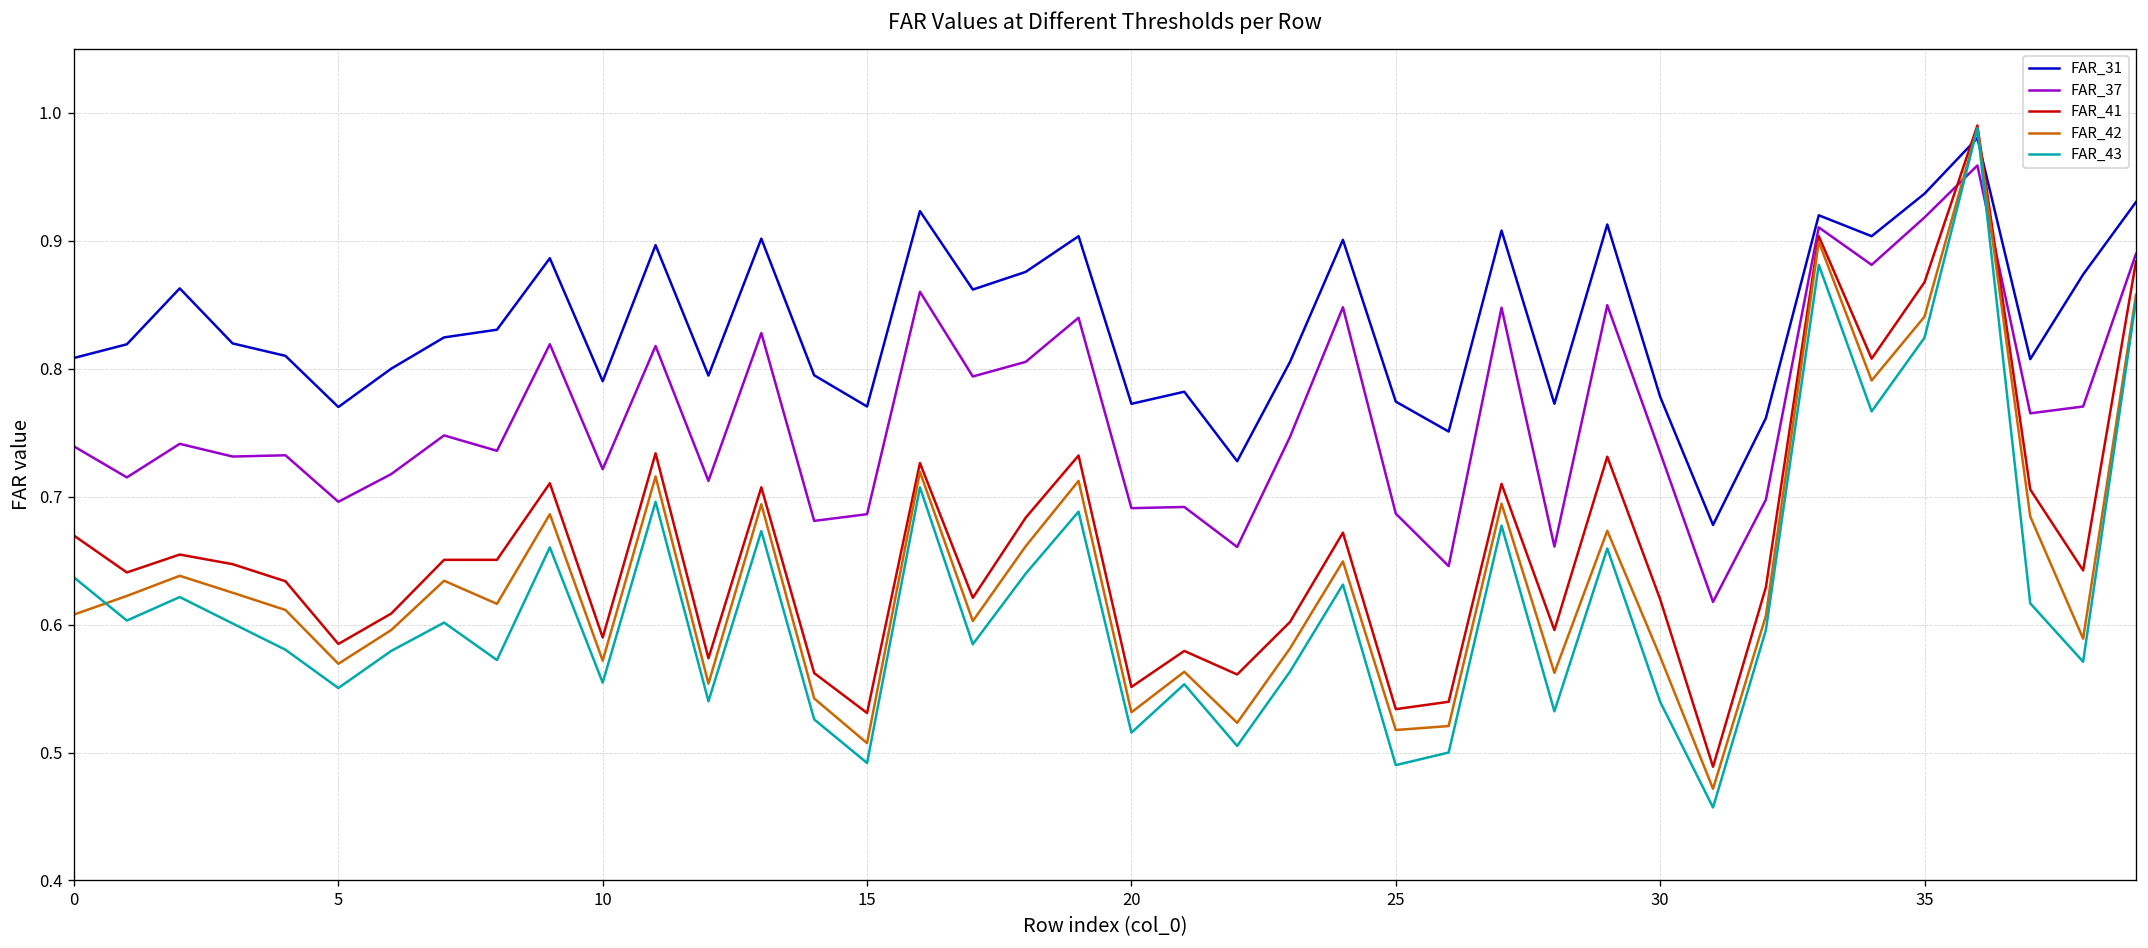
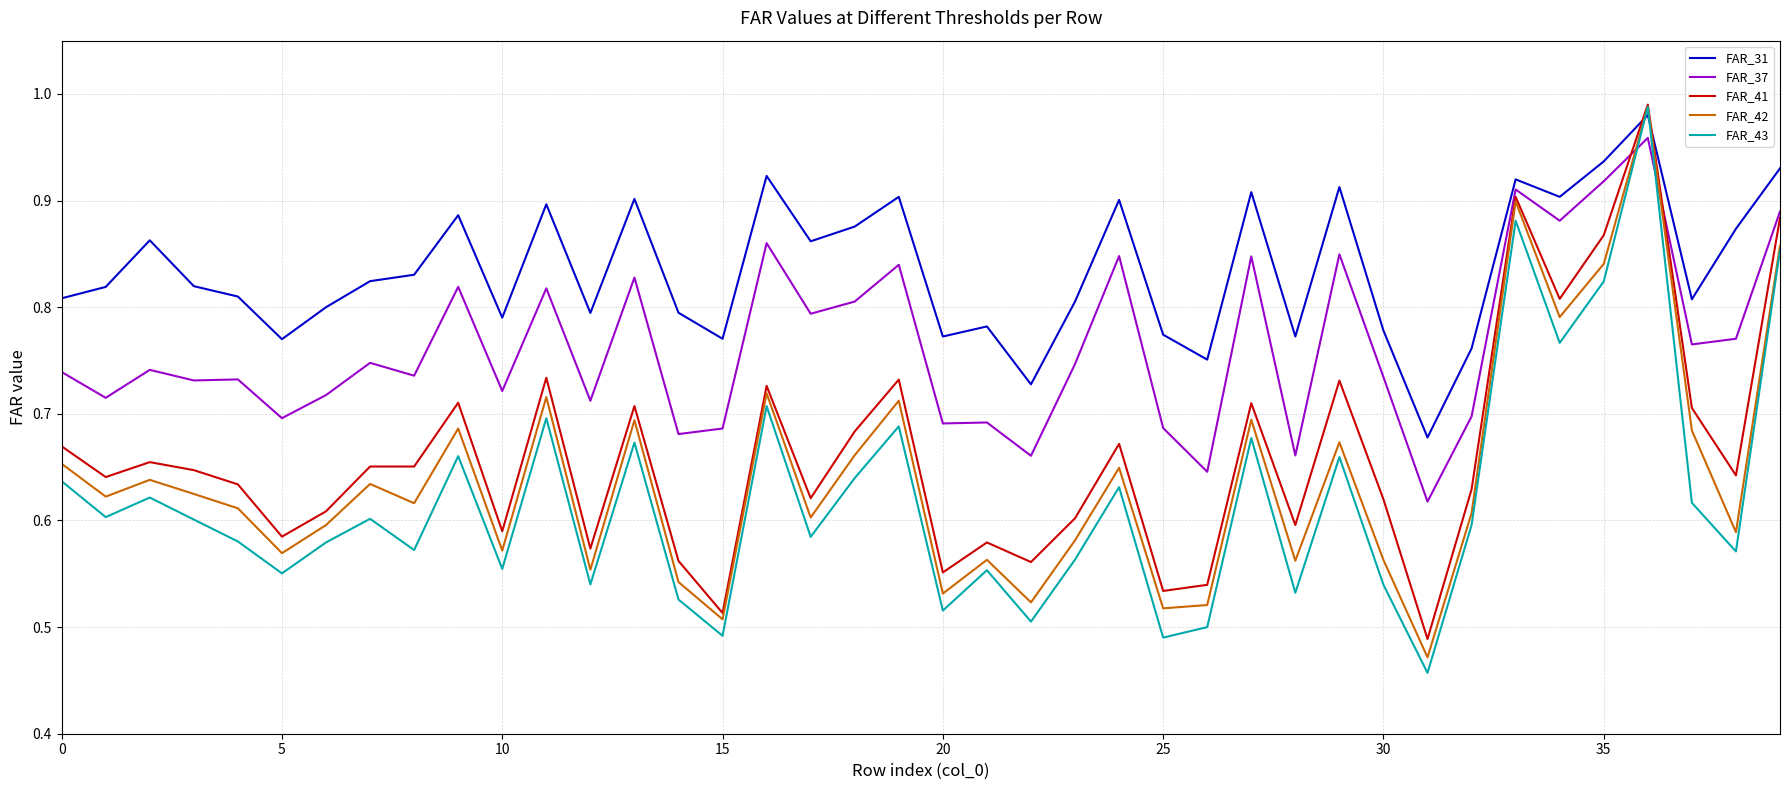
FAR_42, 0: 0.608 -> 0.653
FAR_41, 15: 0.531 -> 0.513
FAR_42, 30: 0.575 -> 0.563
